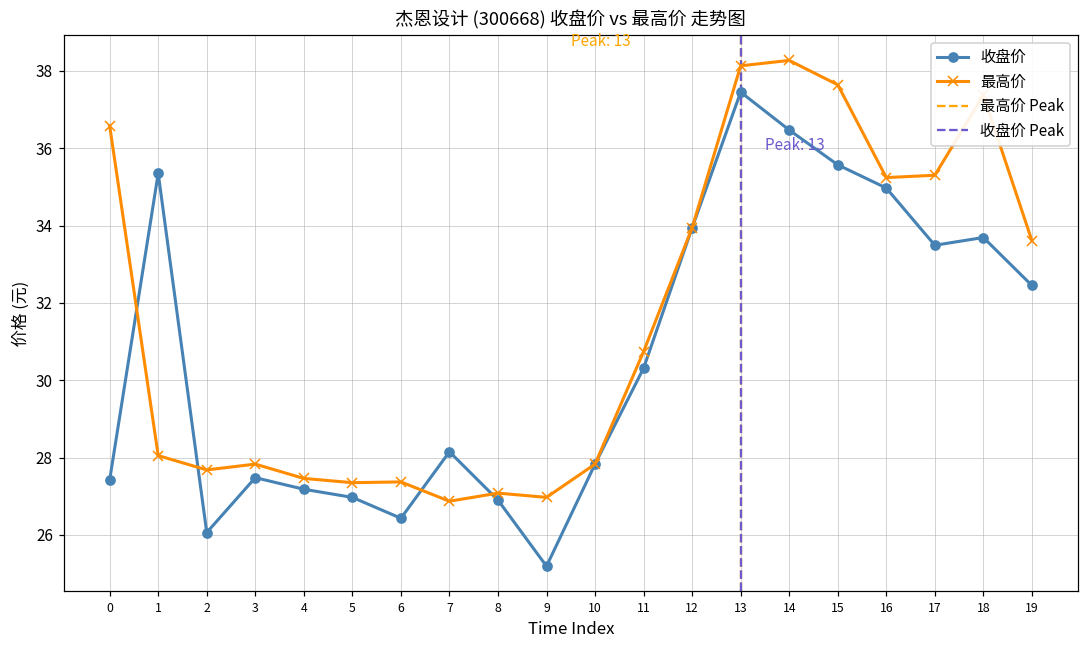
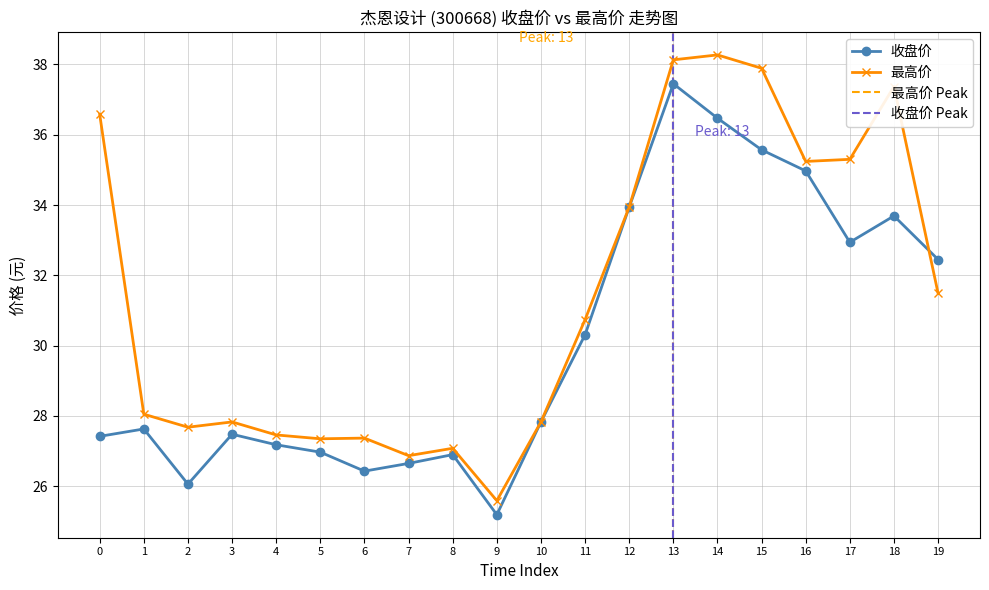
收盘价, 1: 35.4 -> 27.6
收盘价, 7: 28.2 -> 26.7
最高价, 9: 27.0 -> 25.6
最高价, 15: 37.6 -> 37.9
收盘价, 17: 33.5 -> 32.9
最高价, 19: 33.6 -> 31.5
